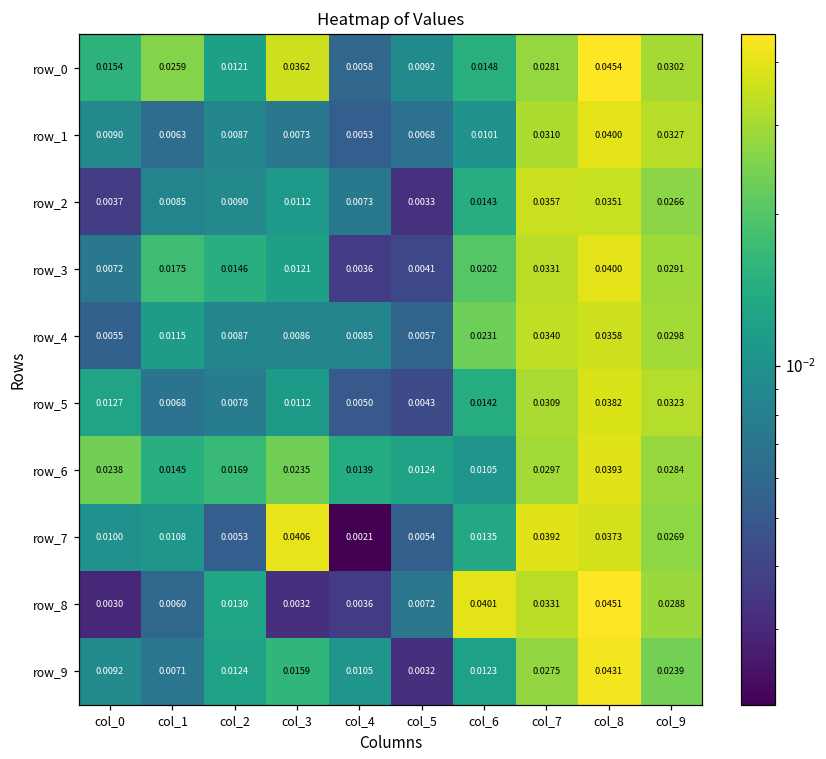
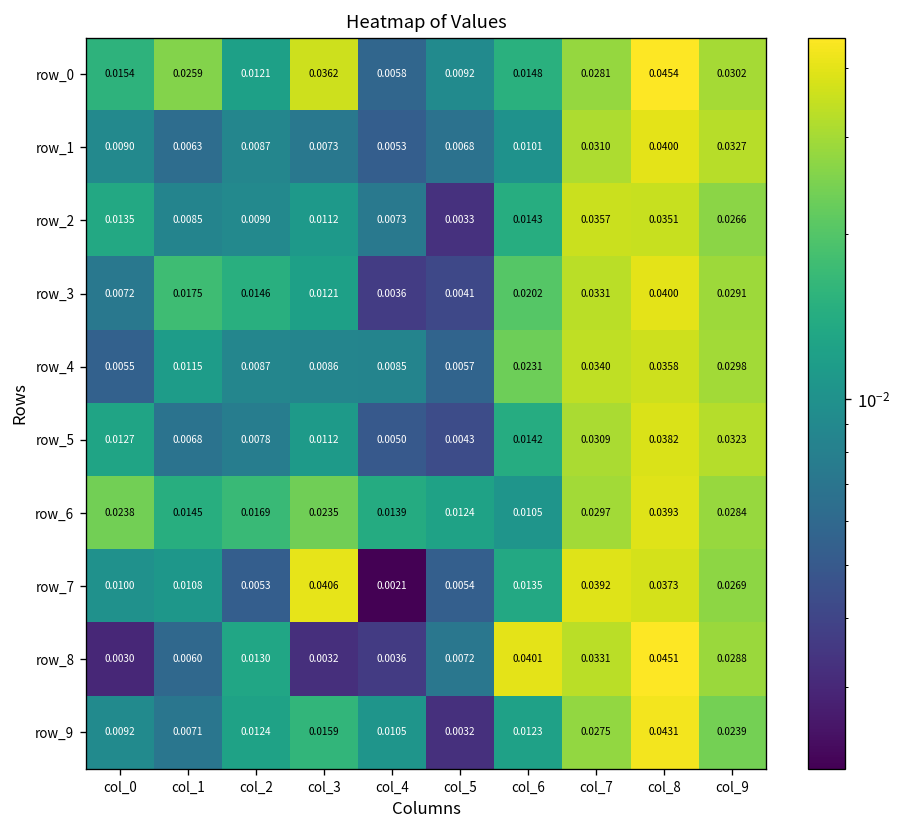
row_2, col_0: 0.0037 -> 0.0135
